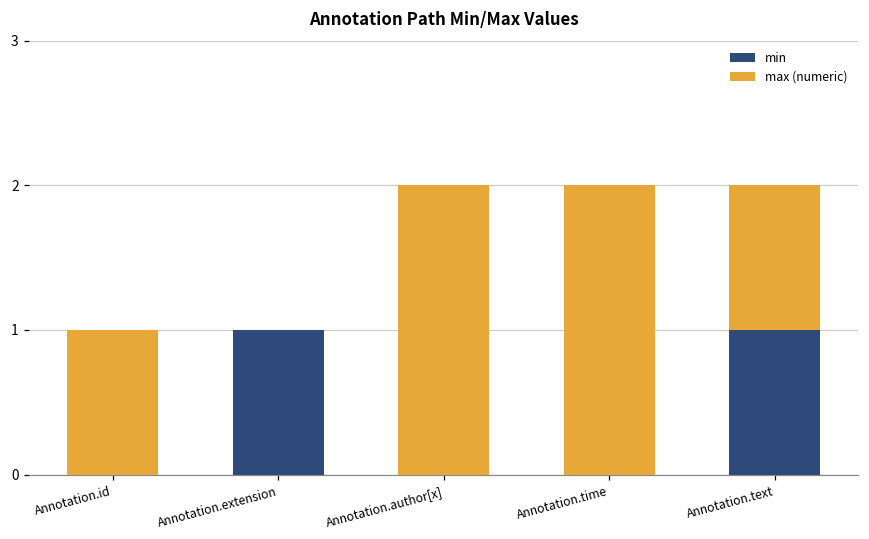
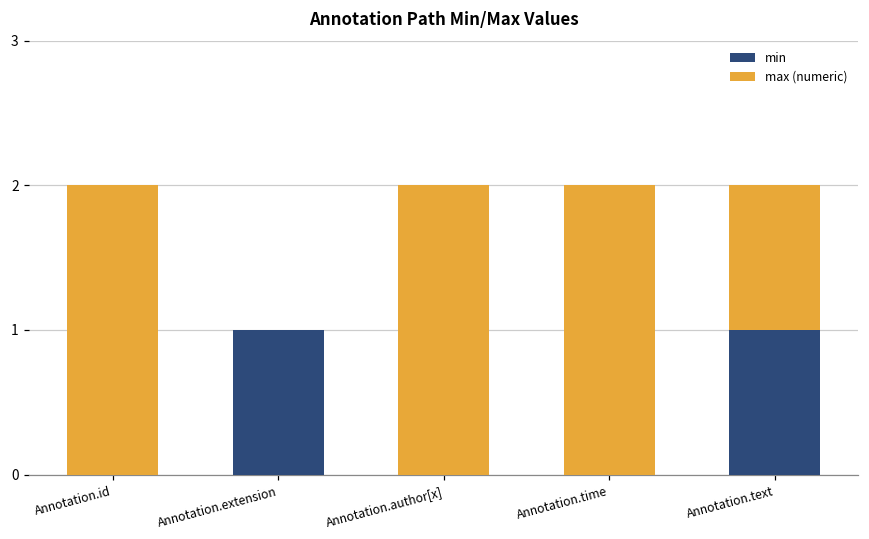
max (numeric), Annotation.id: 1 -> 2
